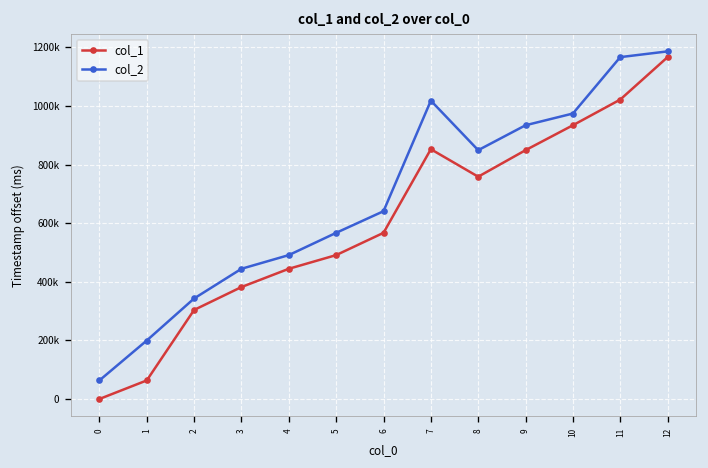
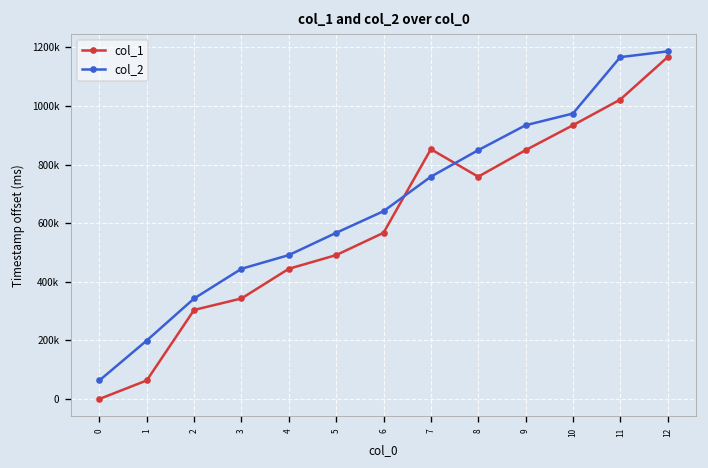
col_1, 3: 380000 -> 340000
col_2, 7: 1020000 -> 760000
